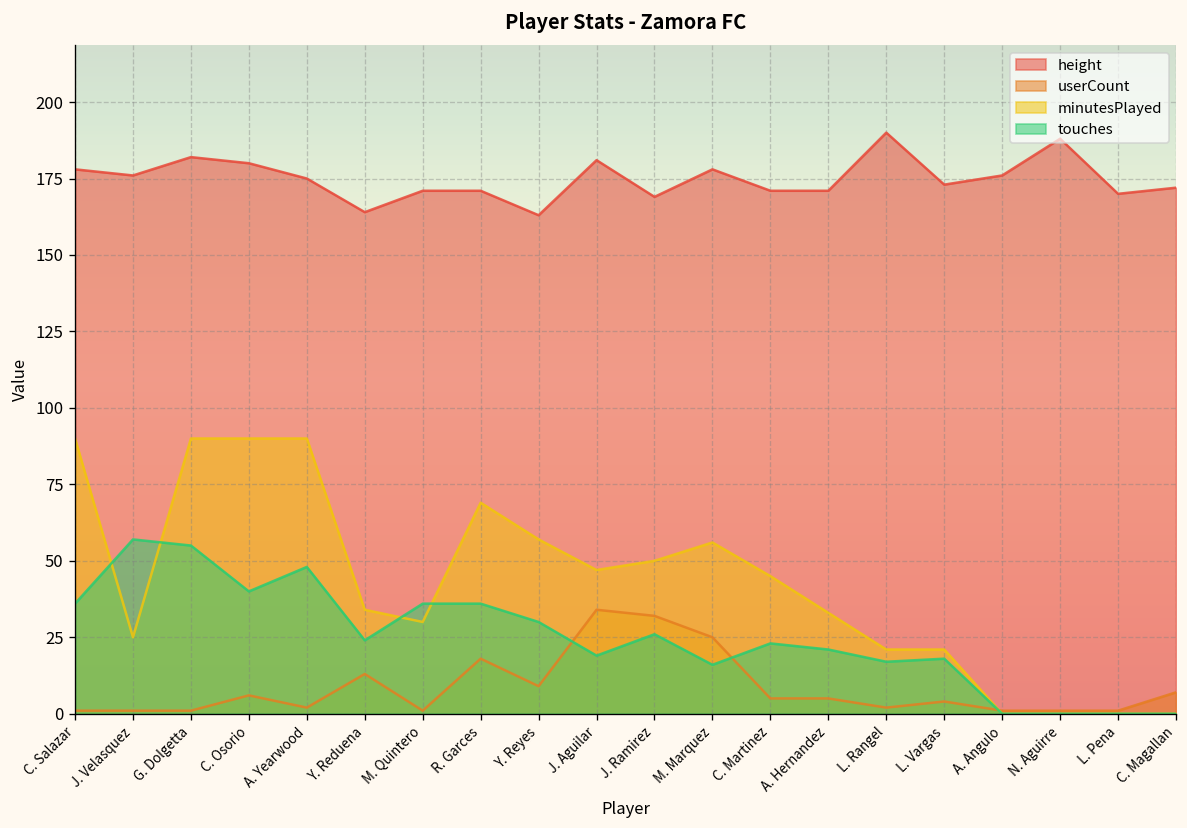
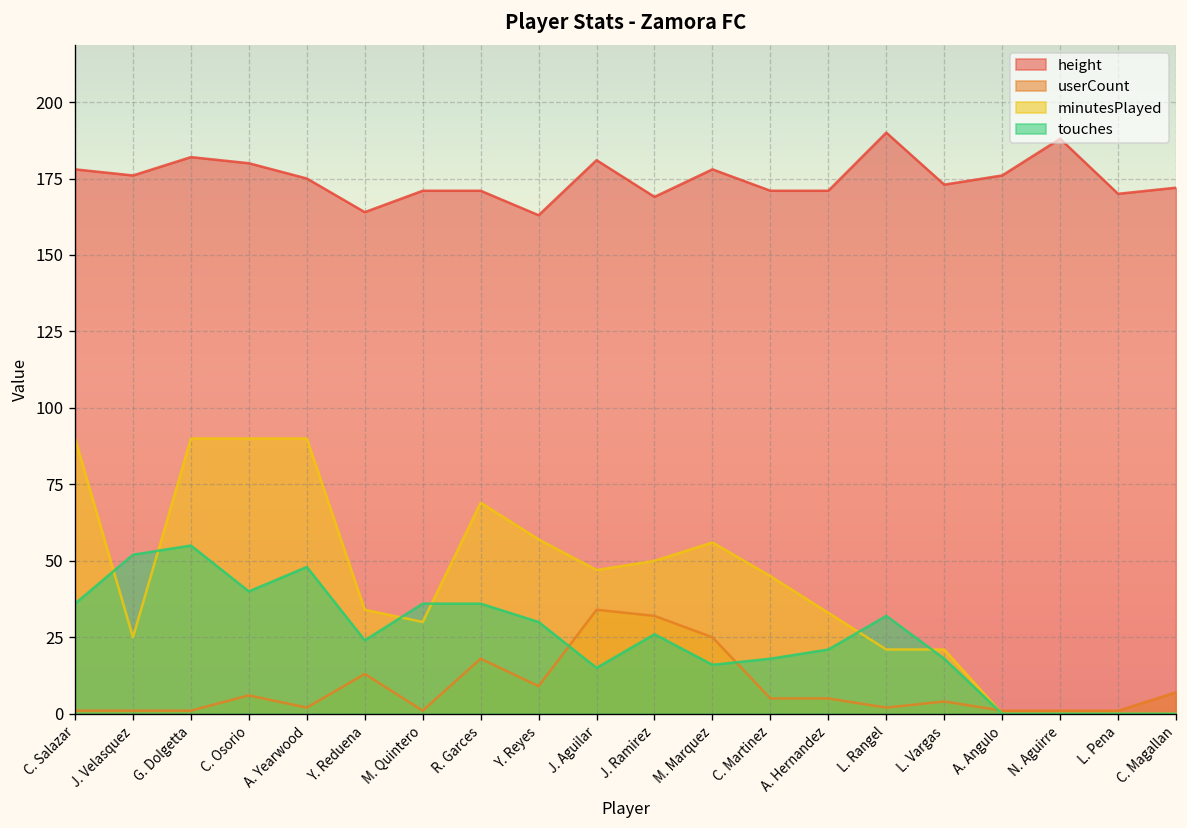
touches, J. Velasquez: 57 -> 52
touches, J. Aguilar: 19 -> 15
touches, C. Martinez: 23 -> 18
touches, L. Rangel: 17 -> 32
